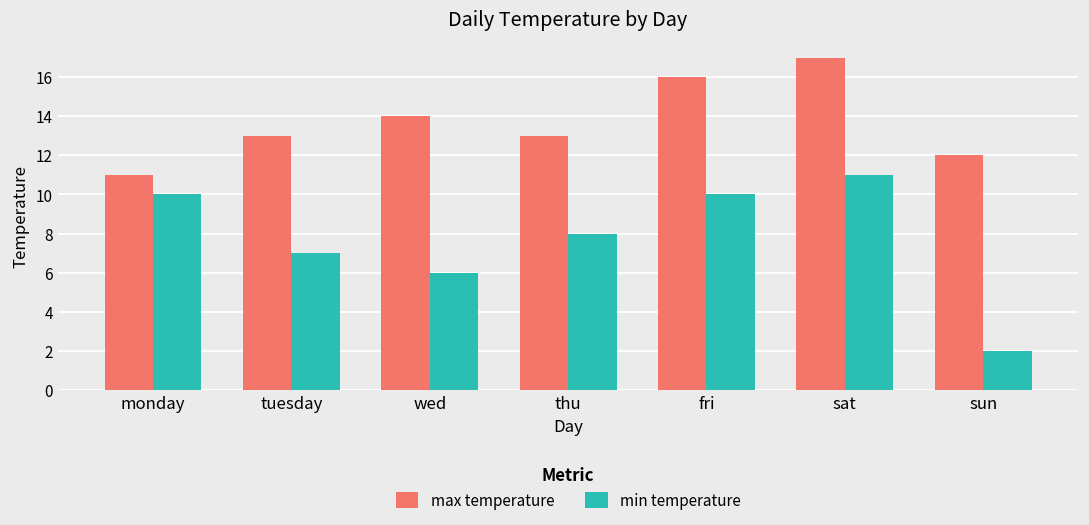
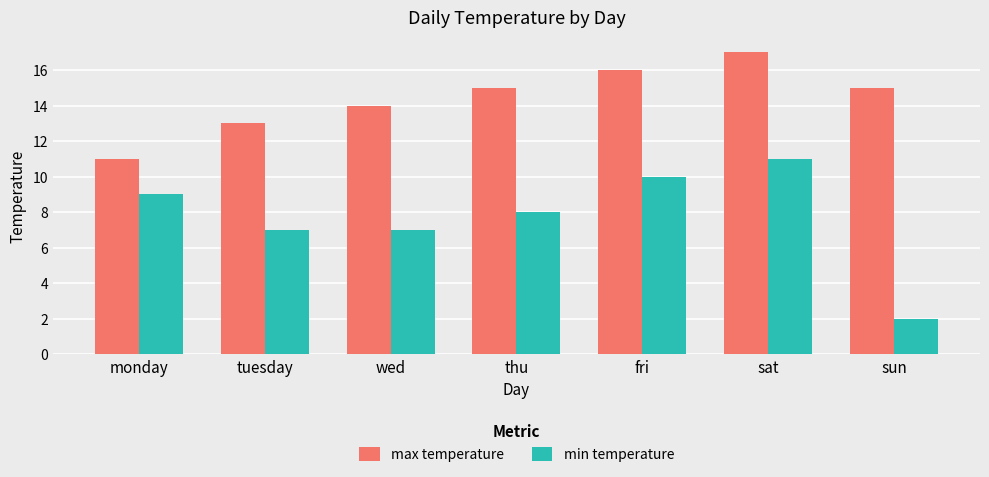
min temperature, monday: 10 -> 9
min temperature, wed: 6 -> 7
max temperature, thu: 13 -> 15
max temperature, sun: 12 -> 15
